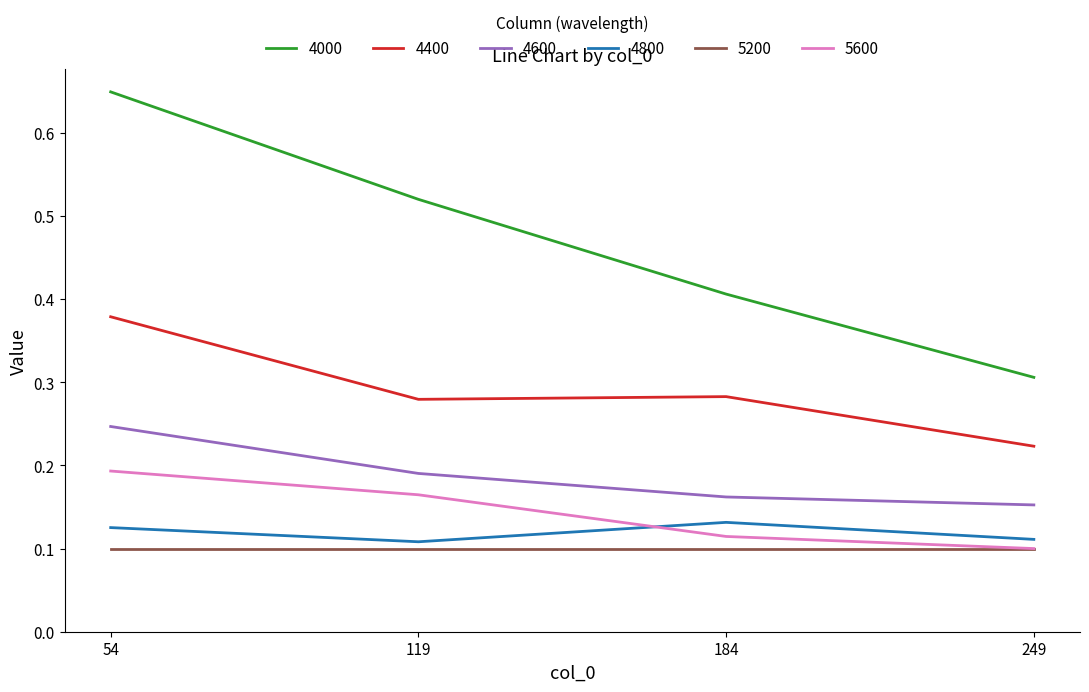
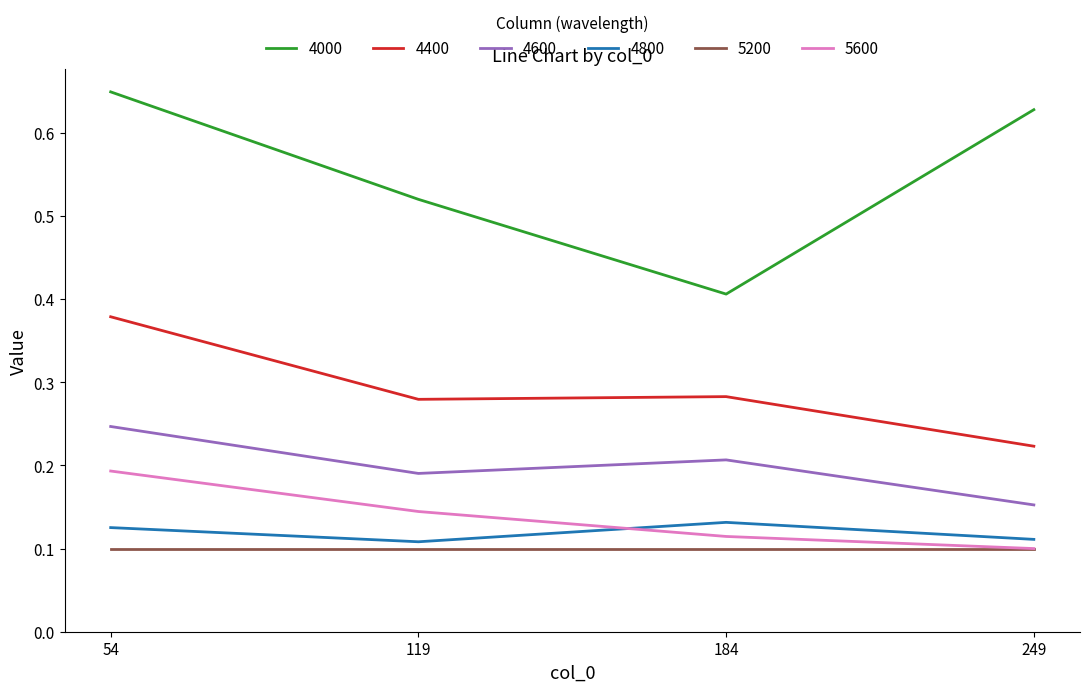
5600, 119: 0.16 -> 0.14
4600, 184: 0.16 -> 0.21
4000, 249: 0.31 -> 0.63
